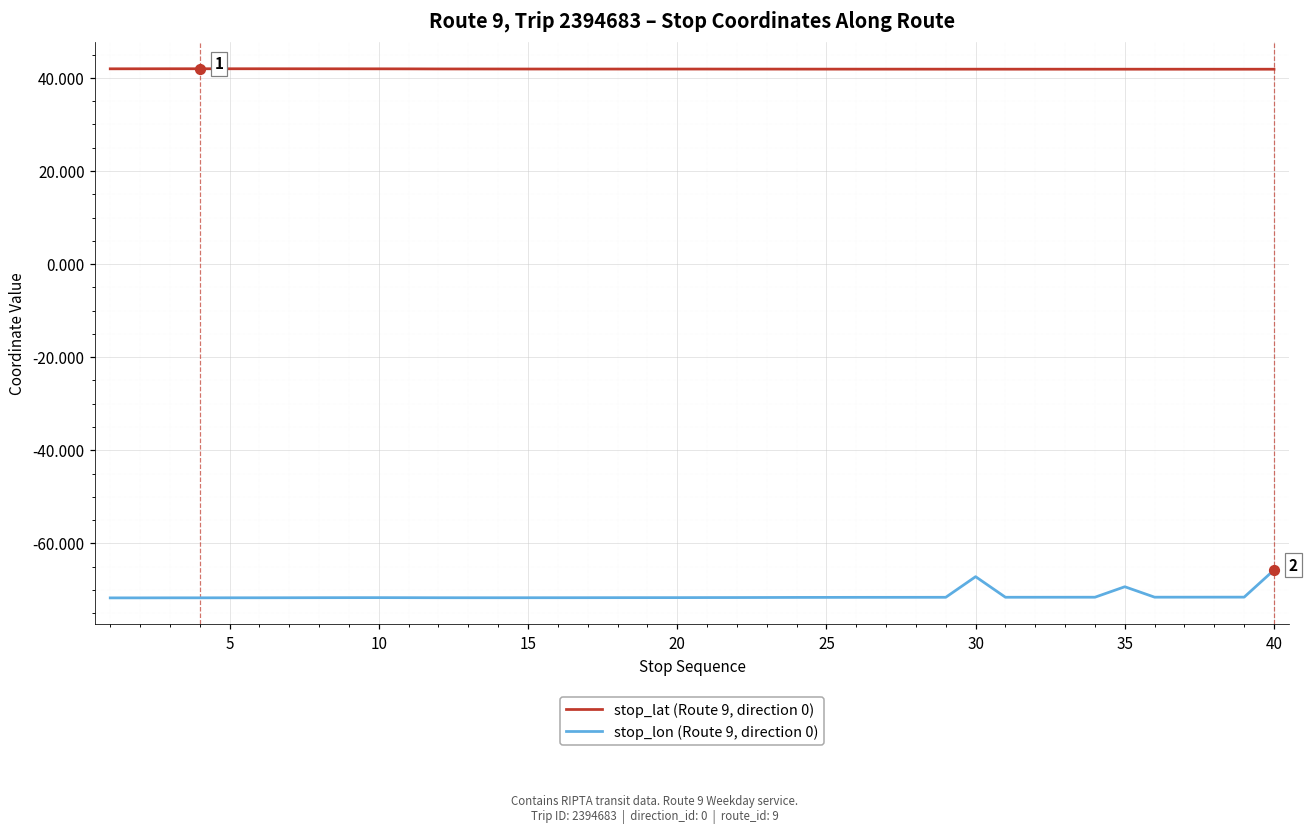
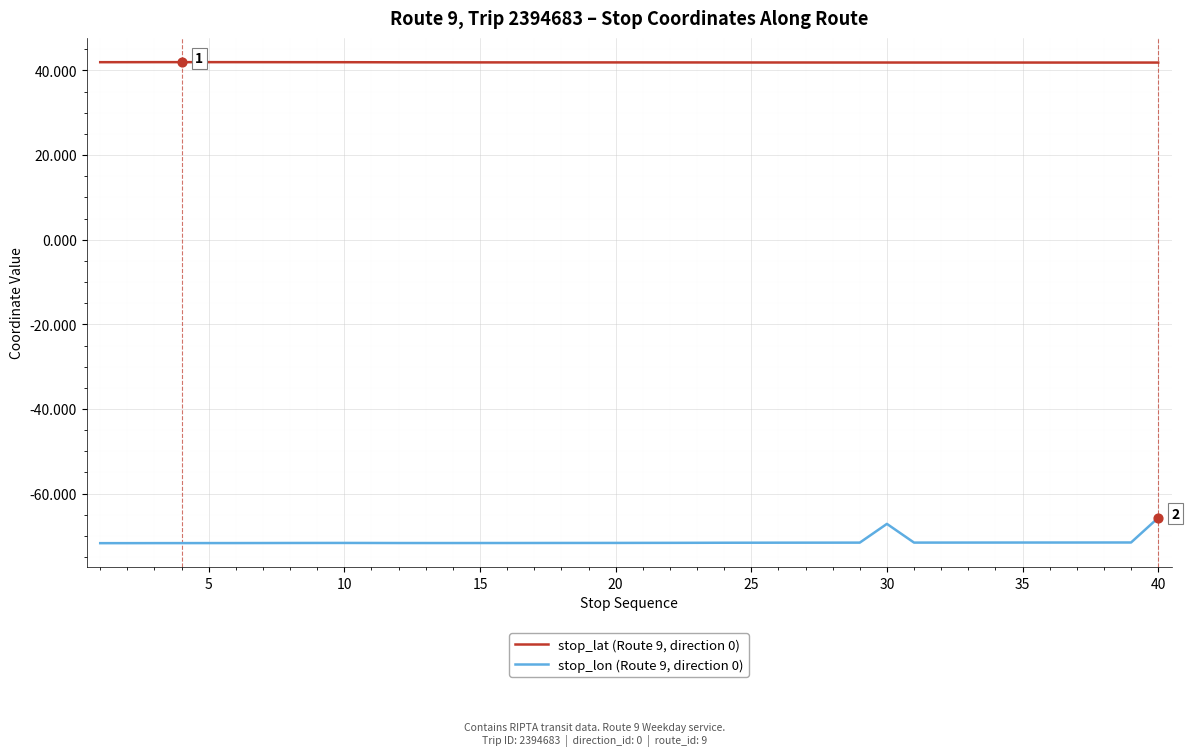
stop_lon (Route 9, direction 0), 35: -69 -> -72
